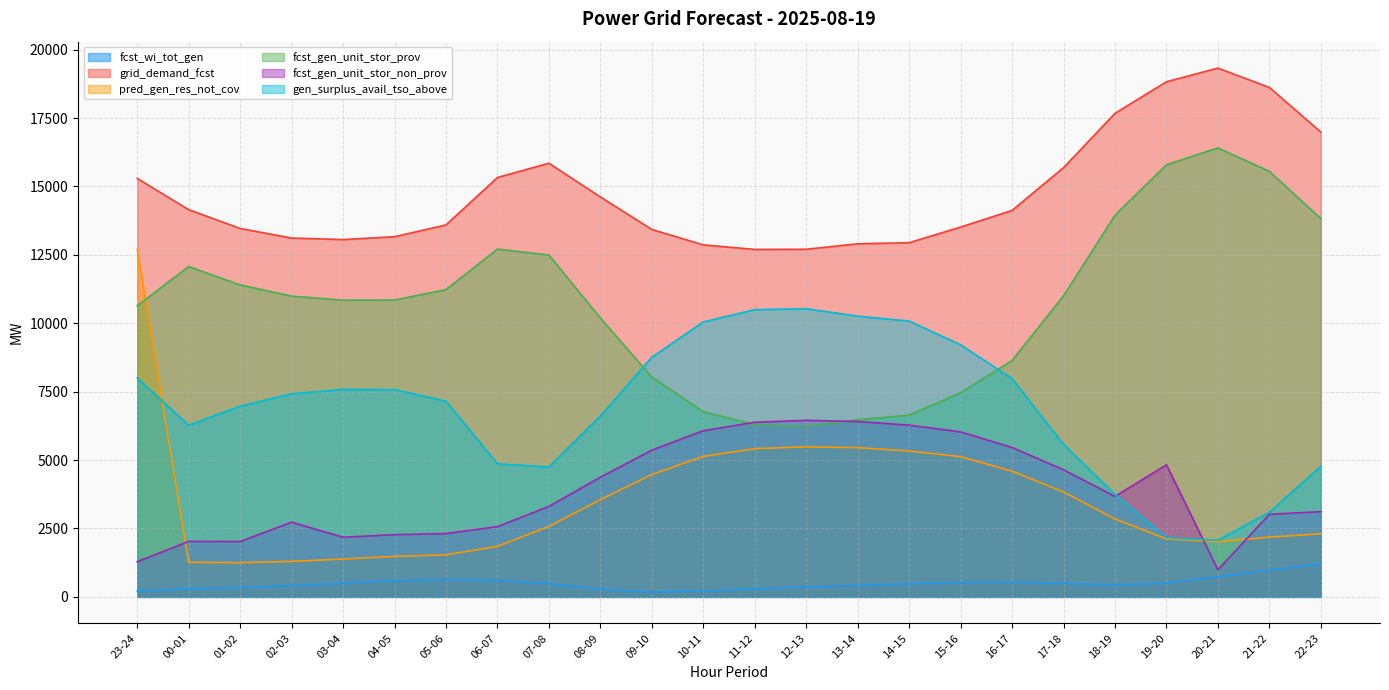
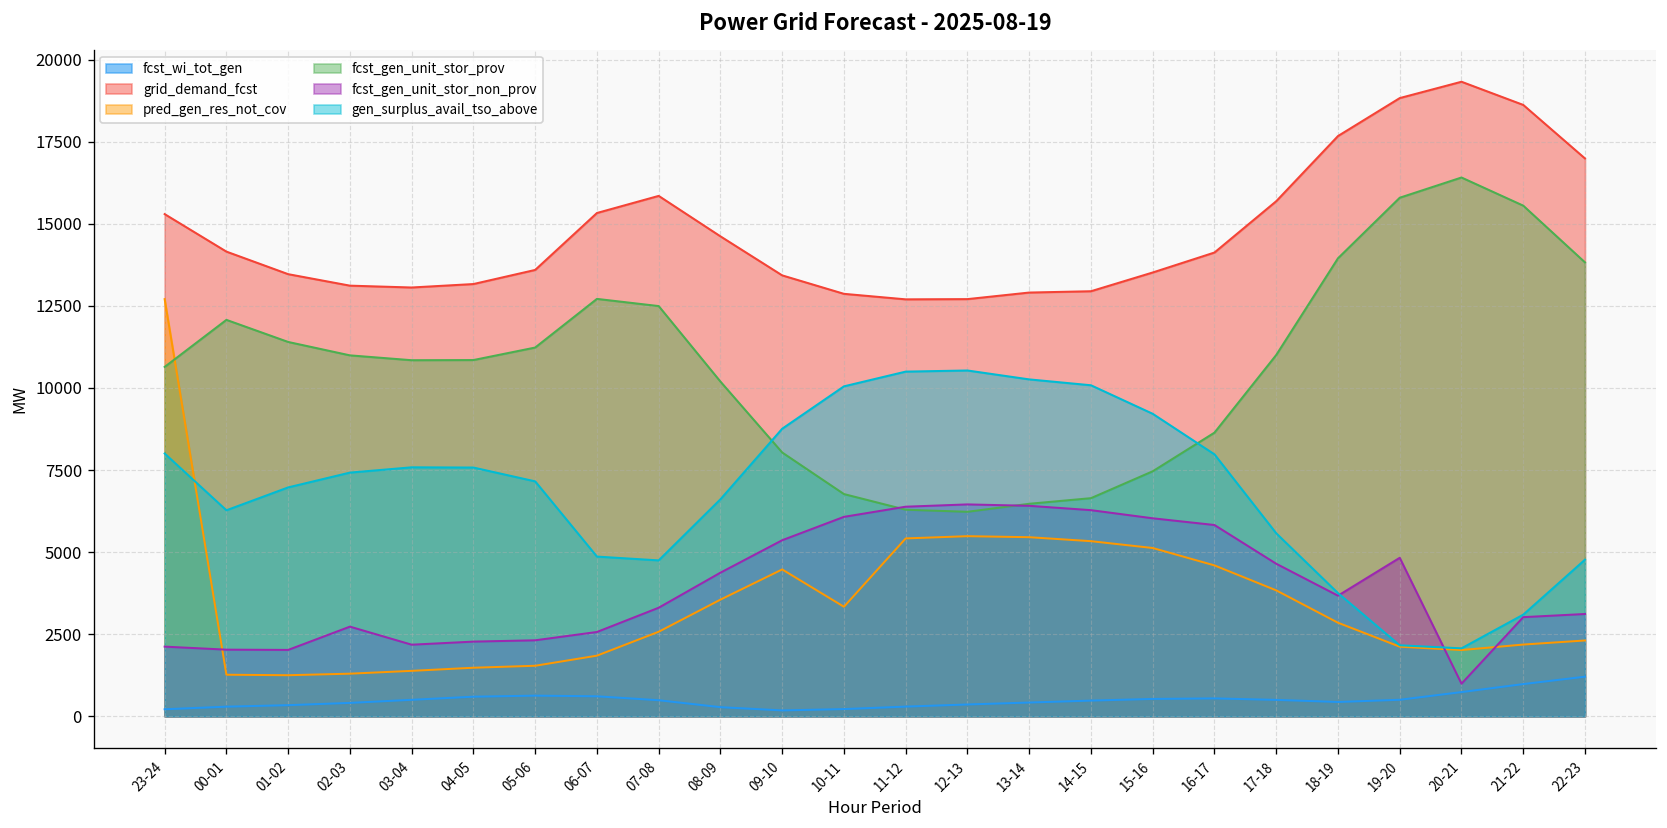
fcst_gen_unit_stor_non_prov, 23-24: 1300 -> 2100
pred_gen_res_not_cov, 10-11: 5100 -> 3300
fcst_gen_unit_stor_non_prov, 16-17: 5500 -> 5800
